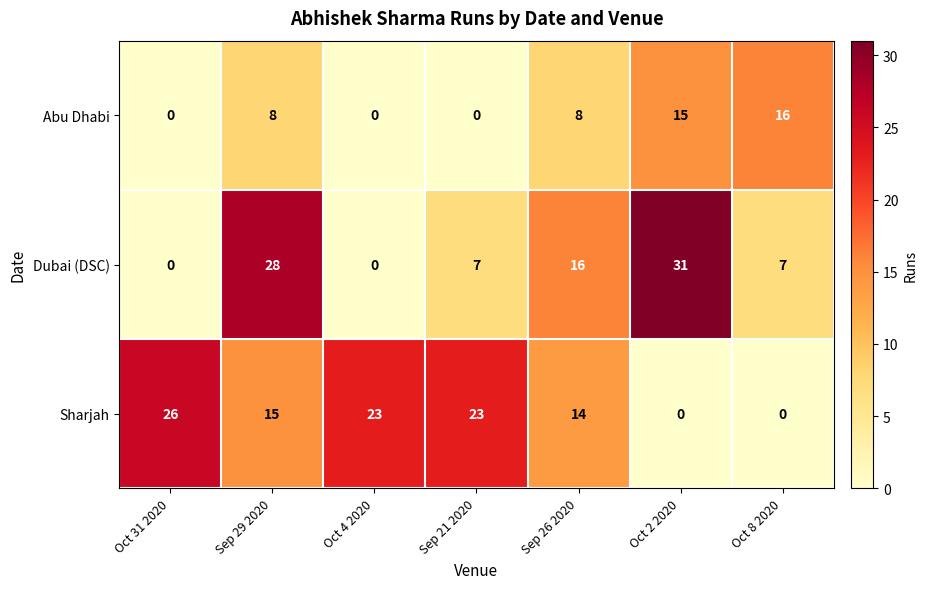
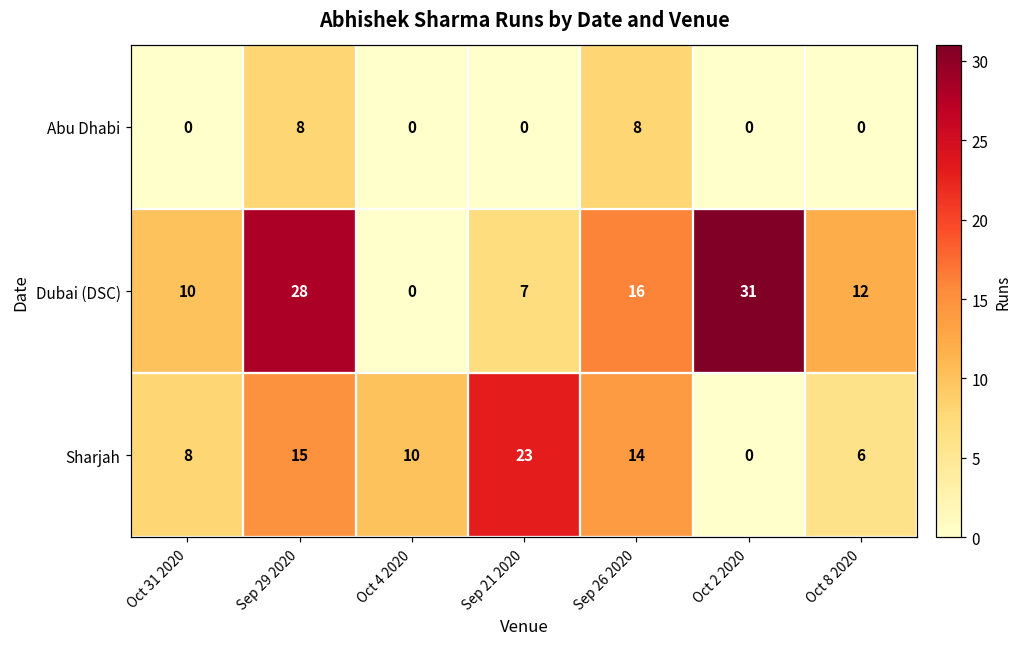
Abu Dhabi, Oct 2 2020: 15 -> 0
Abu Dhabi, Oct 8 2020: 16 -> 0
Dubai (DSC), Oct 31 2020: 0 -> 10
Dubai (DSC), Oct 8 2020: 7 -> 12
Sharjah, Oct 31 2020: 26 -> 8
Sharjah, Oct 4 2020: 23 -> 10
Sharjah, Oct 8 2020: 0 -> 6
